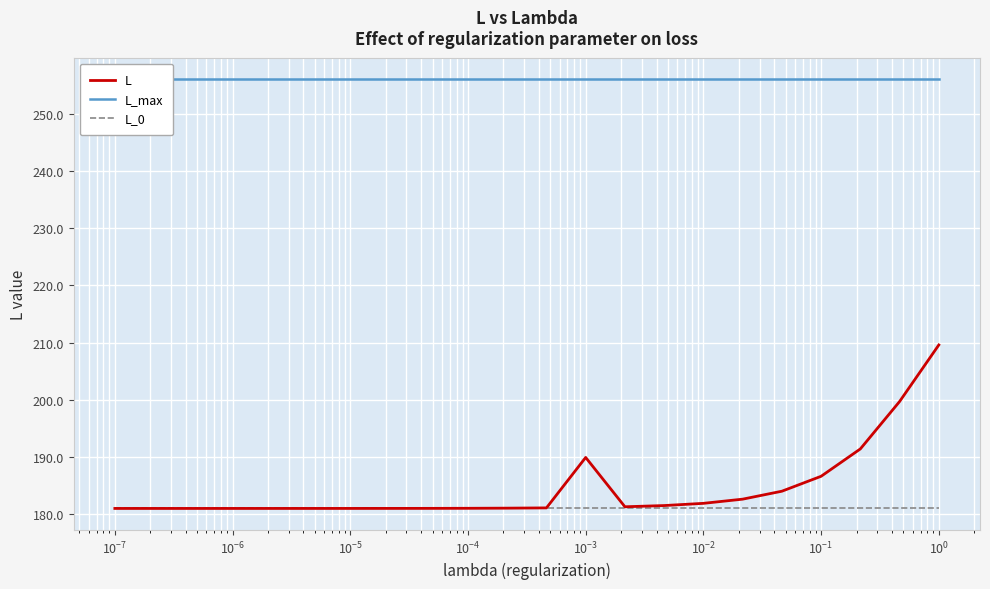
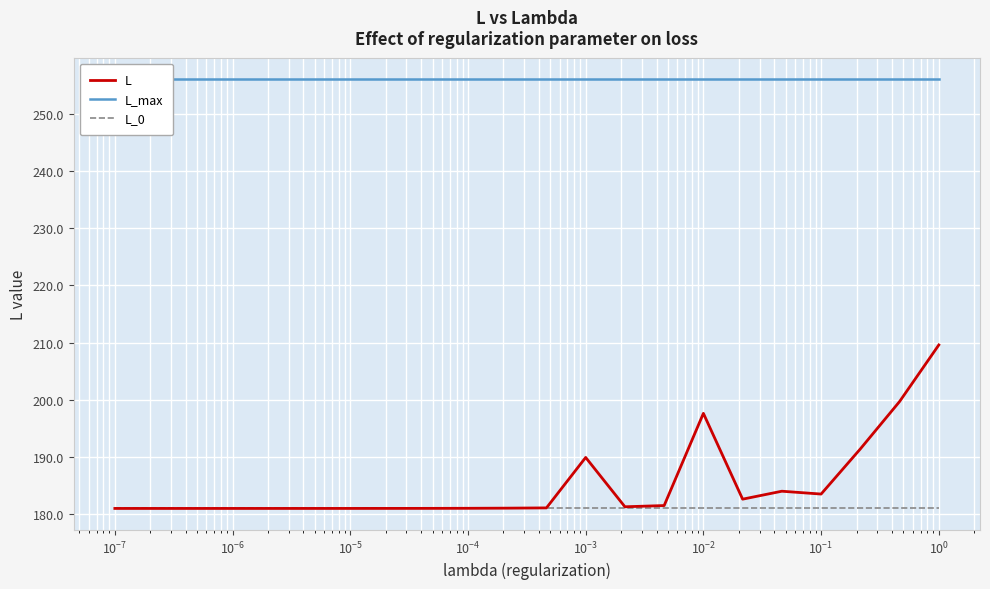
L, 10^-2: 182 -> 198
L, 10^-1: 187 -> 184
